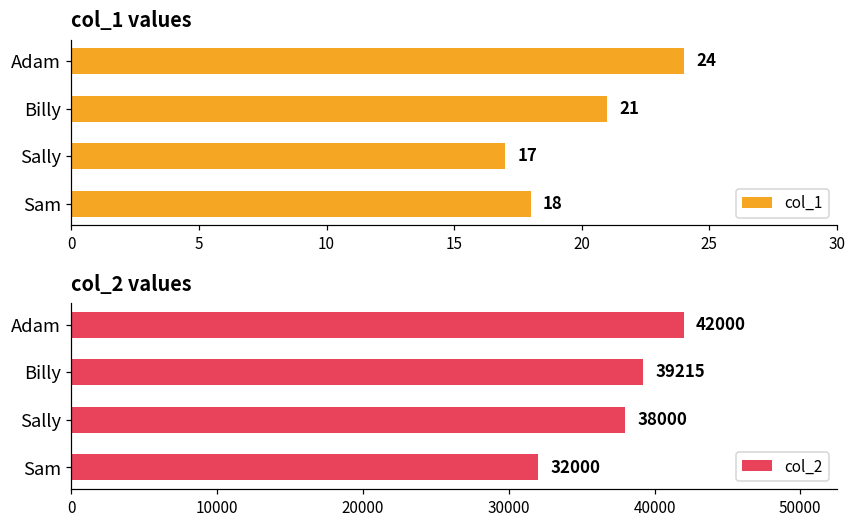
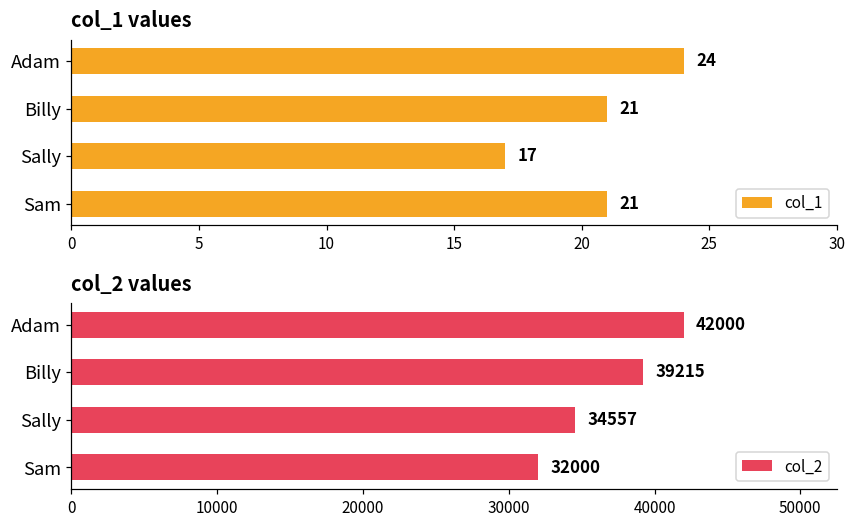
col_1 values, Sam: 18 -> 21
col_2 values, Sally: 38000 -> 34557
